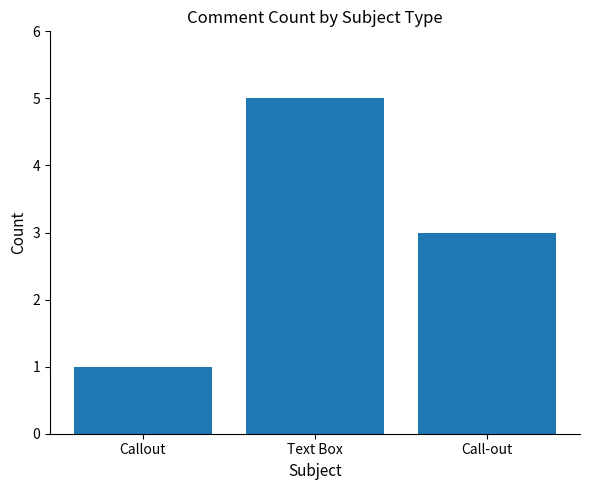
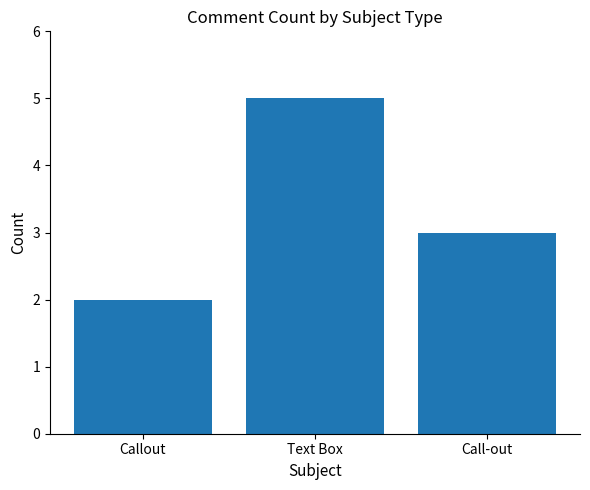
Callout: 1 -> 2
